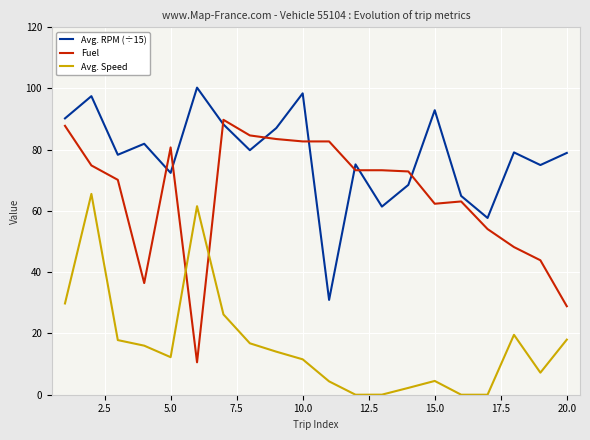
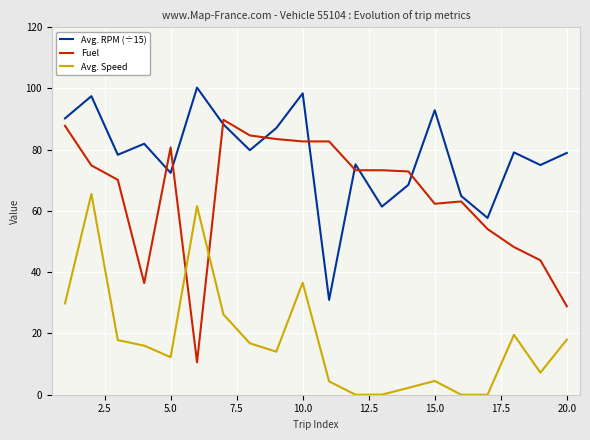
Avg. Speed, 10.0: 12 -> 37
